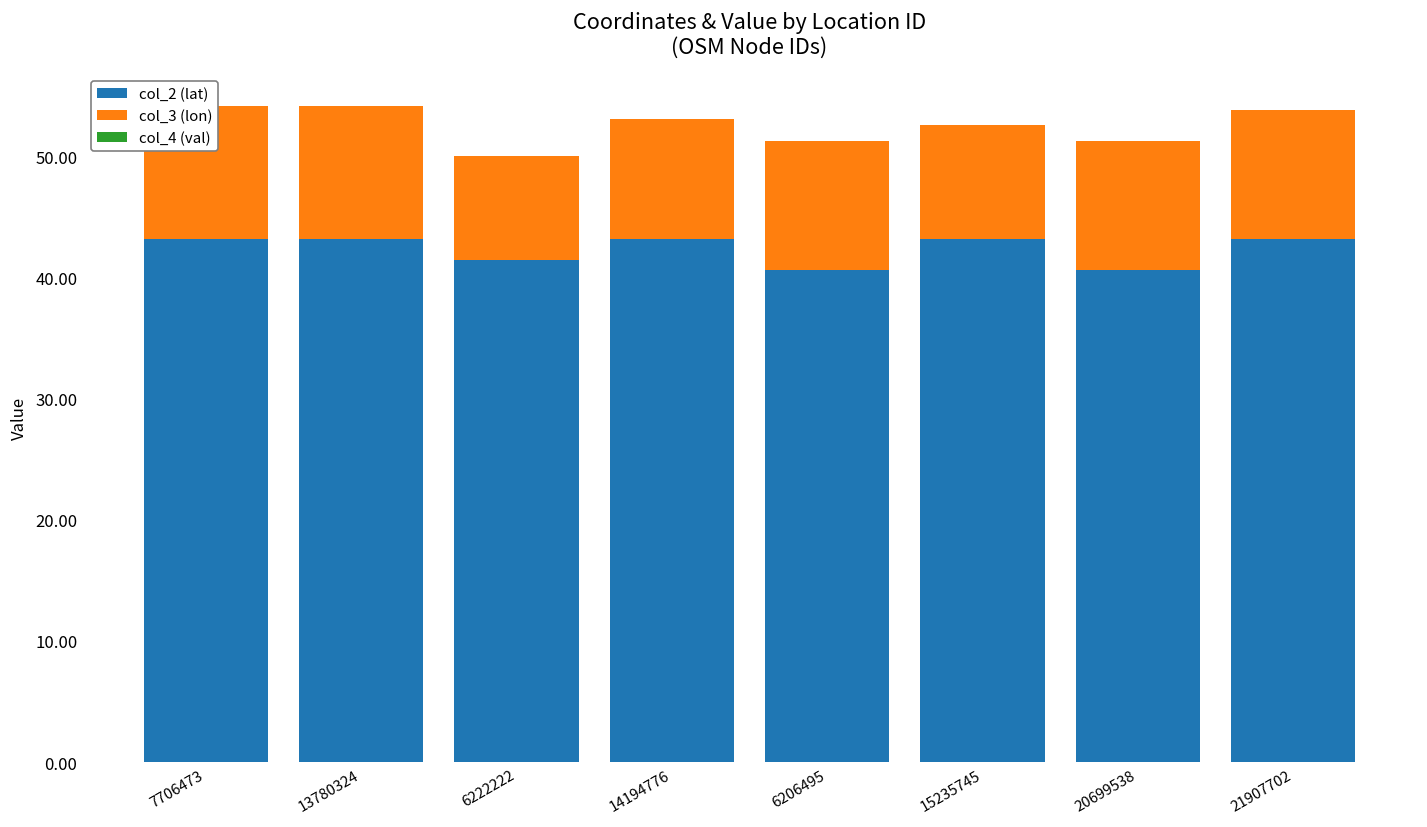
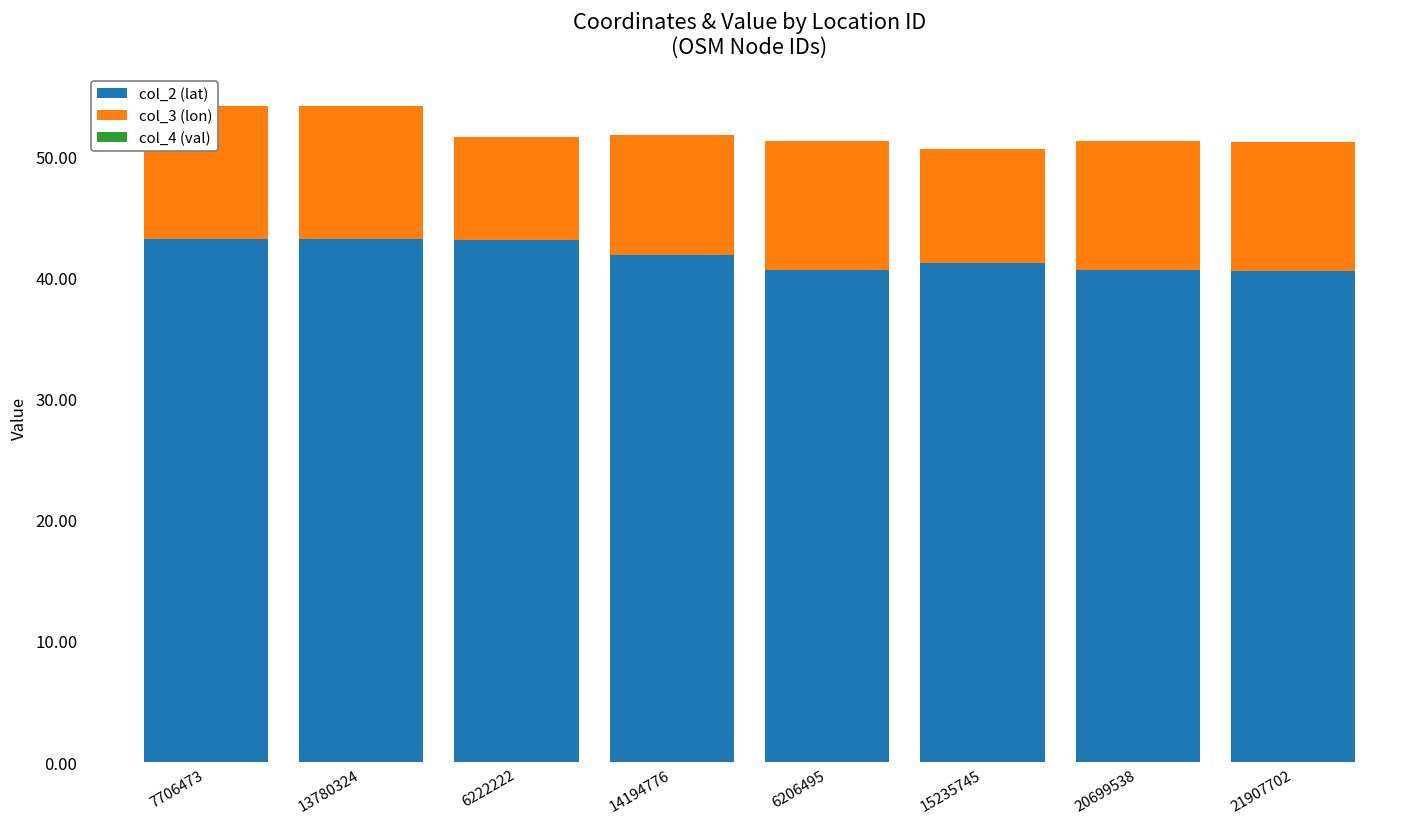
col_2 (lat), 6222222: 41.4 -> 43.1
col_2 (lat), 14194776: 43.1 -> 41.8
col_2 (lat), 15235745: 43.2 -> 41.2
col_2 (lat), 21907702: 43.1 -> 40.5
